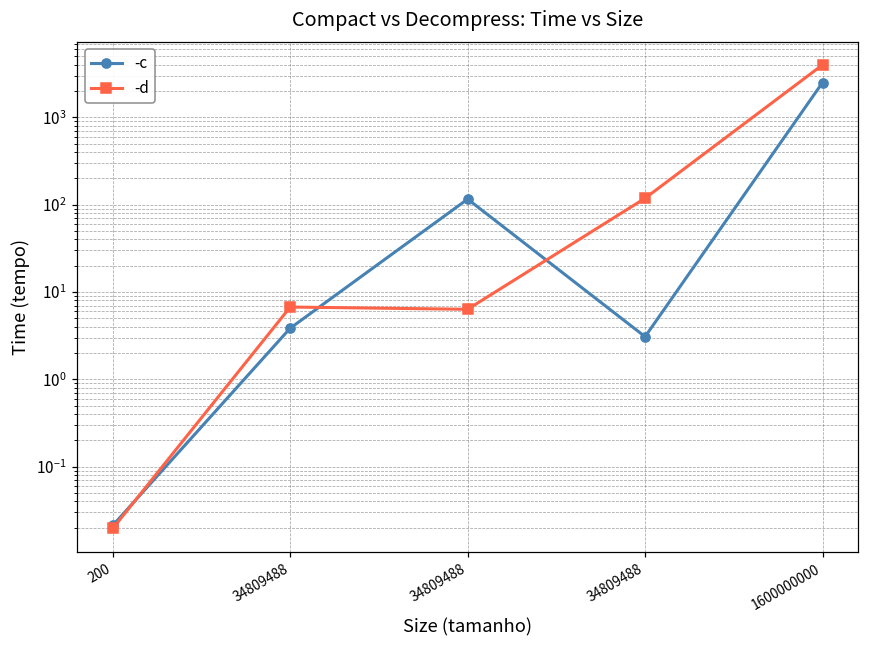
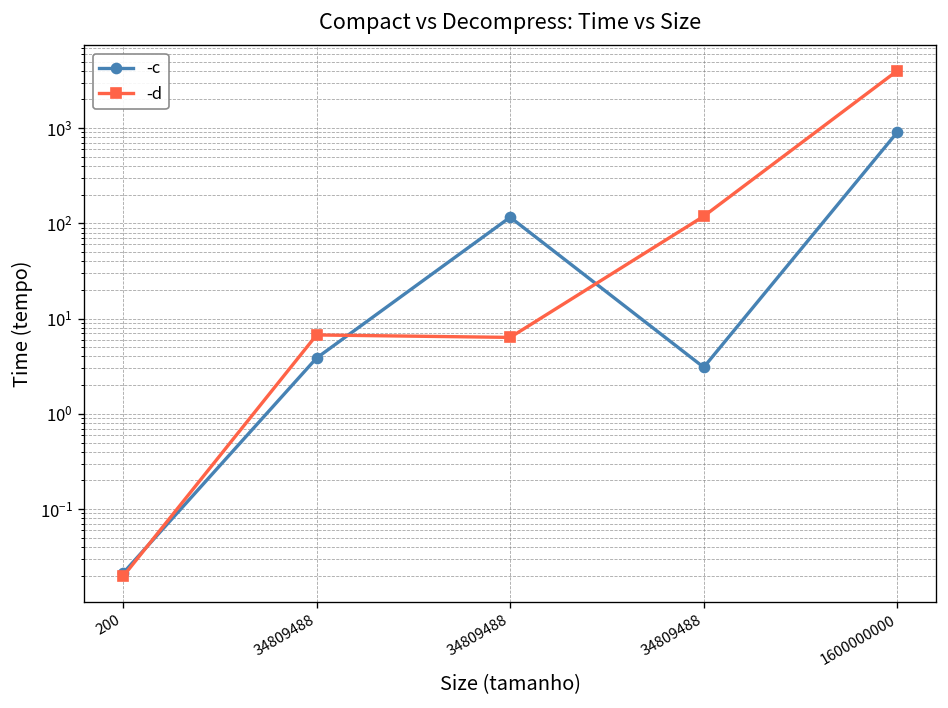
-c, 1600000000: 2500 -> 900
